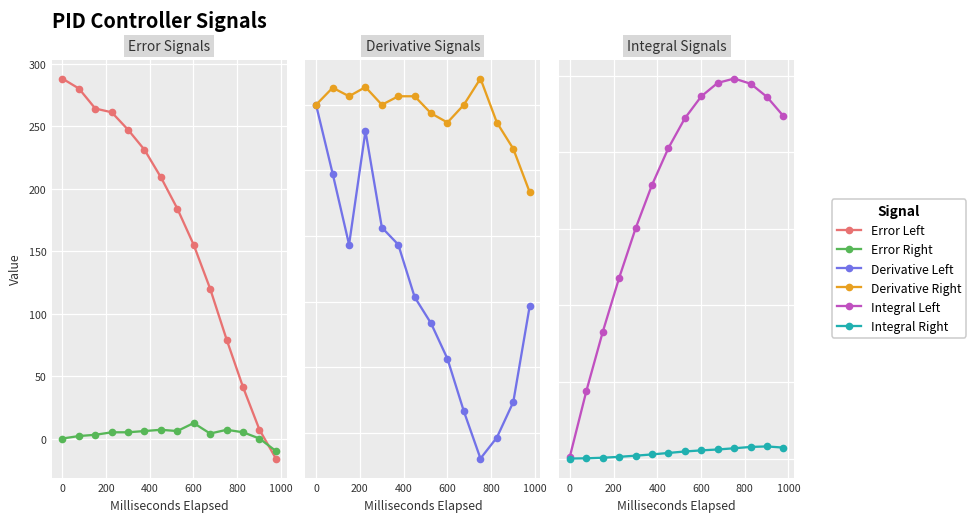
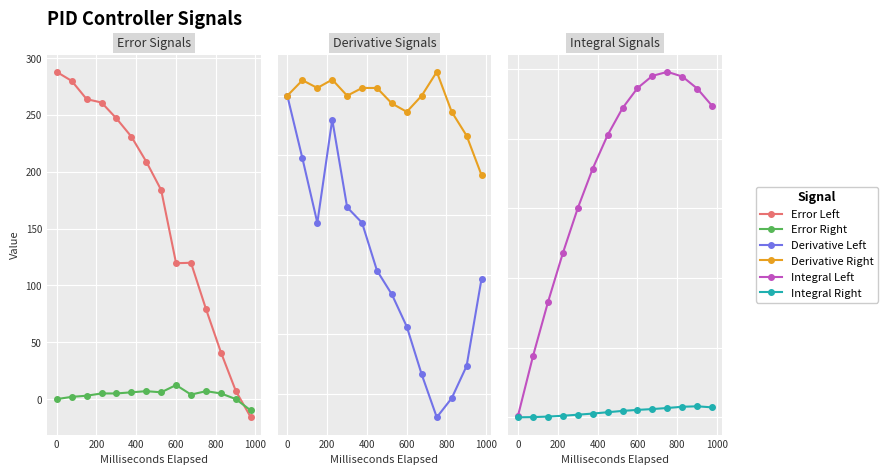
Error Signals, Error Left, 600: 155 -> 120
